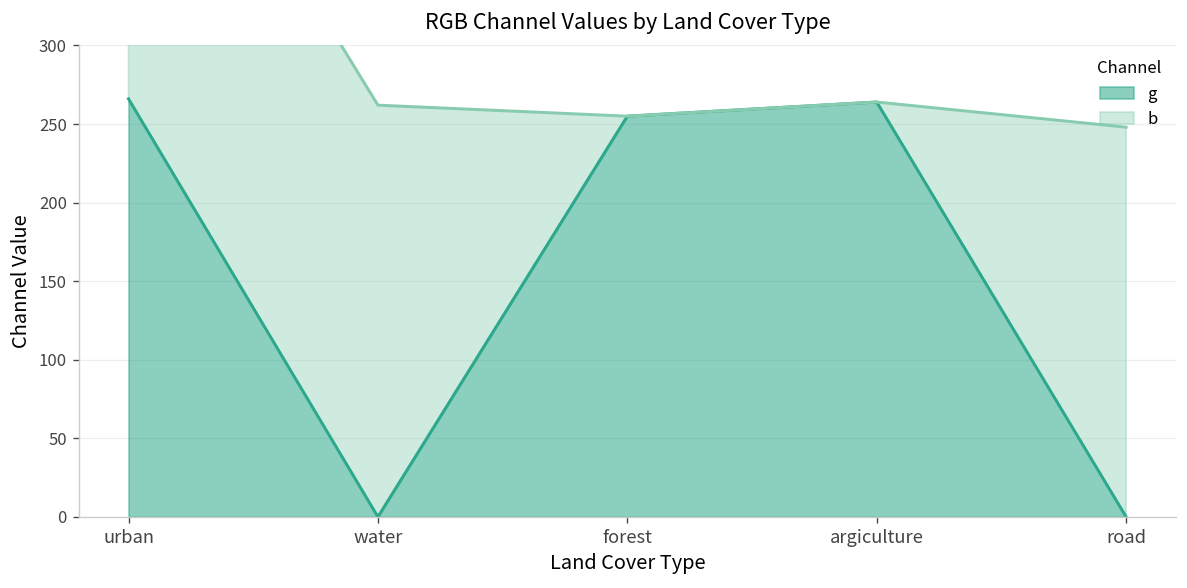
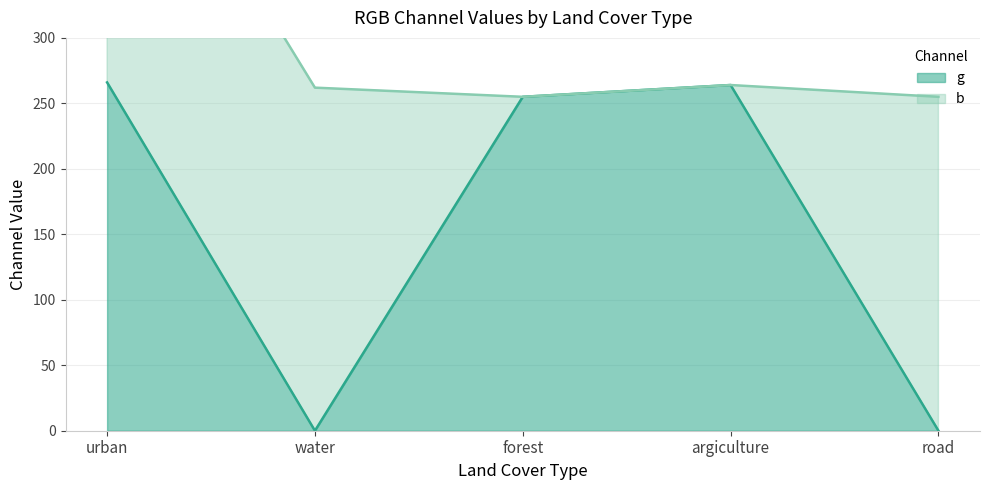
b, road: 248 -> 255
